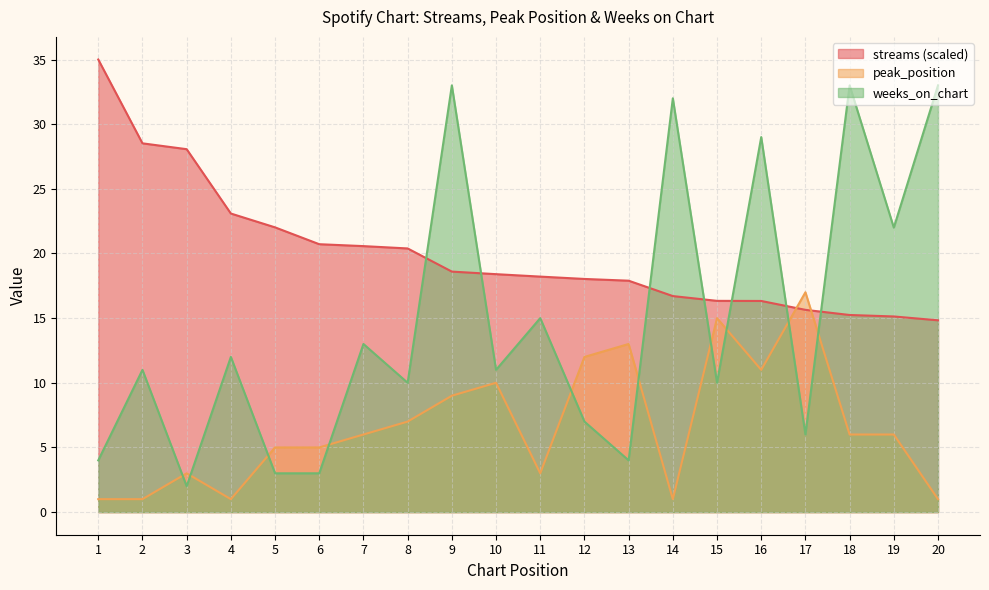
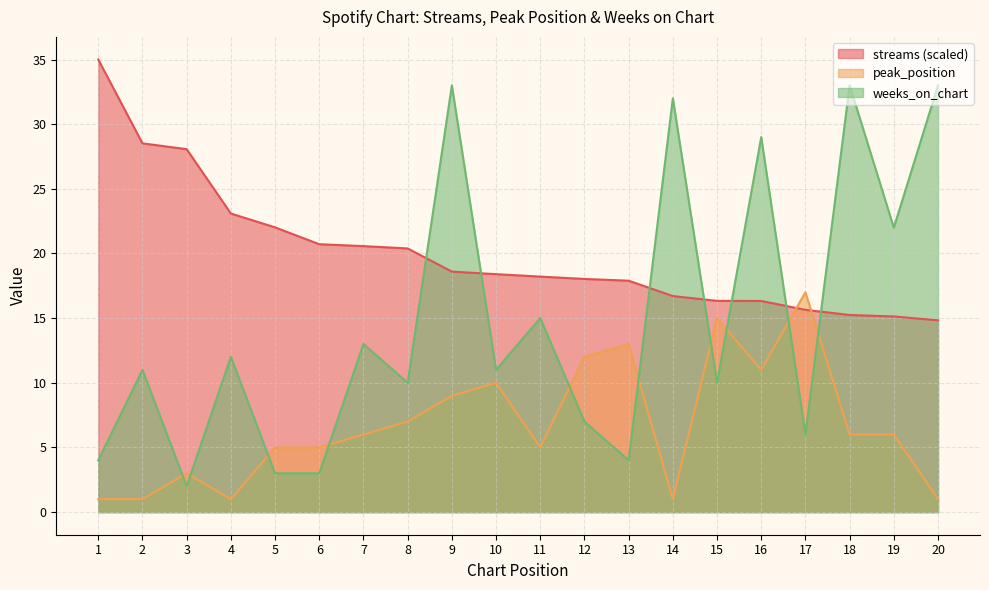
peak_position, 11: 3 -> 5
